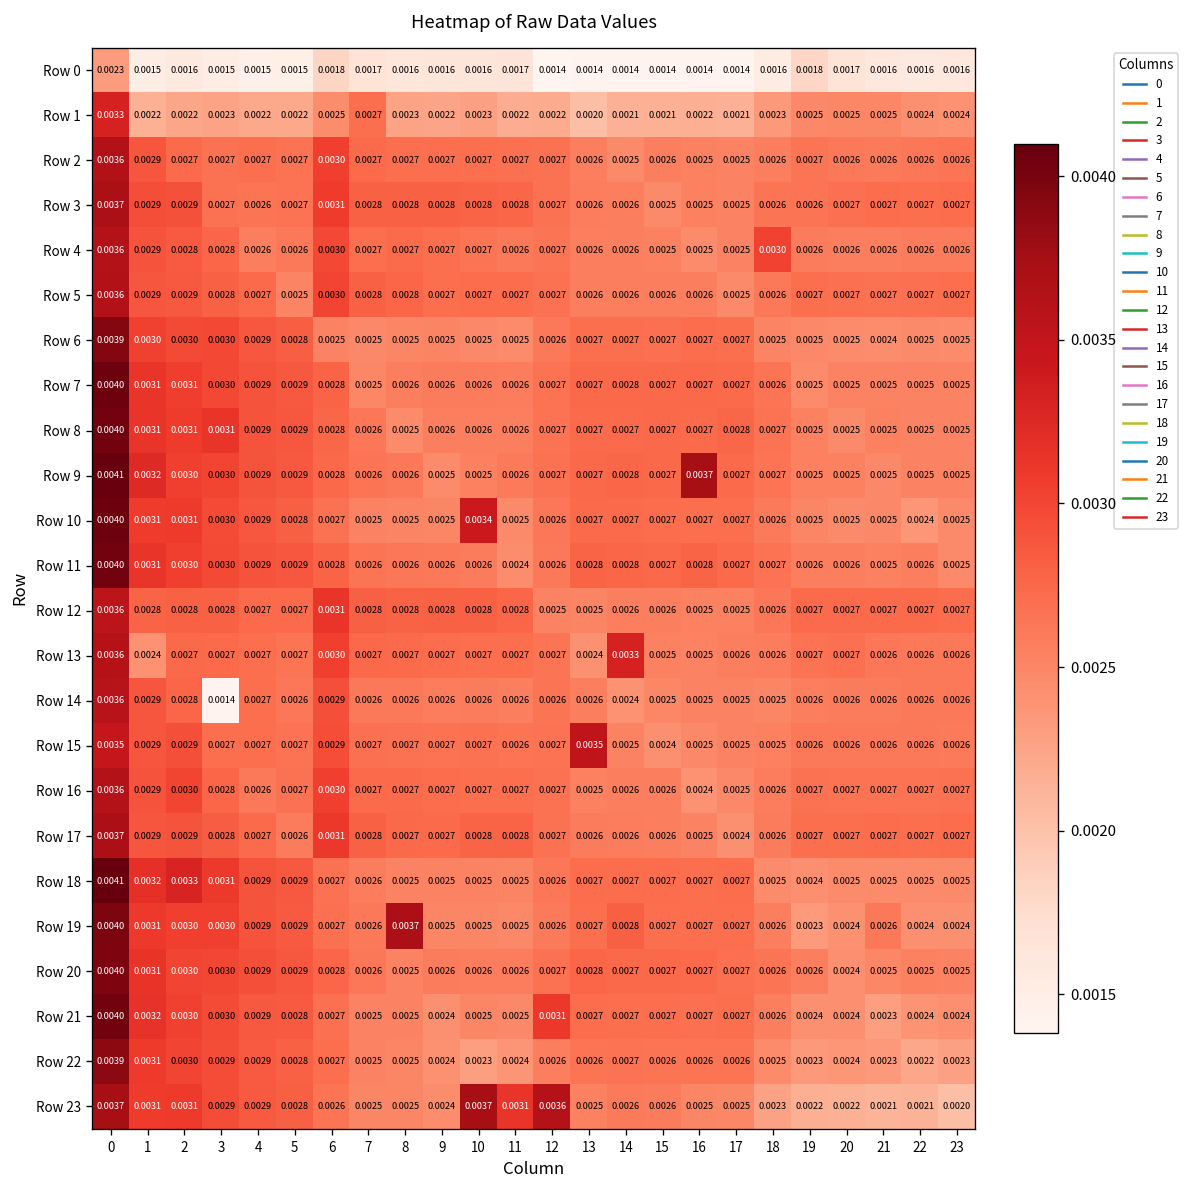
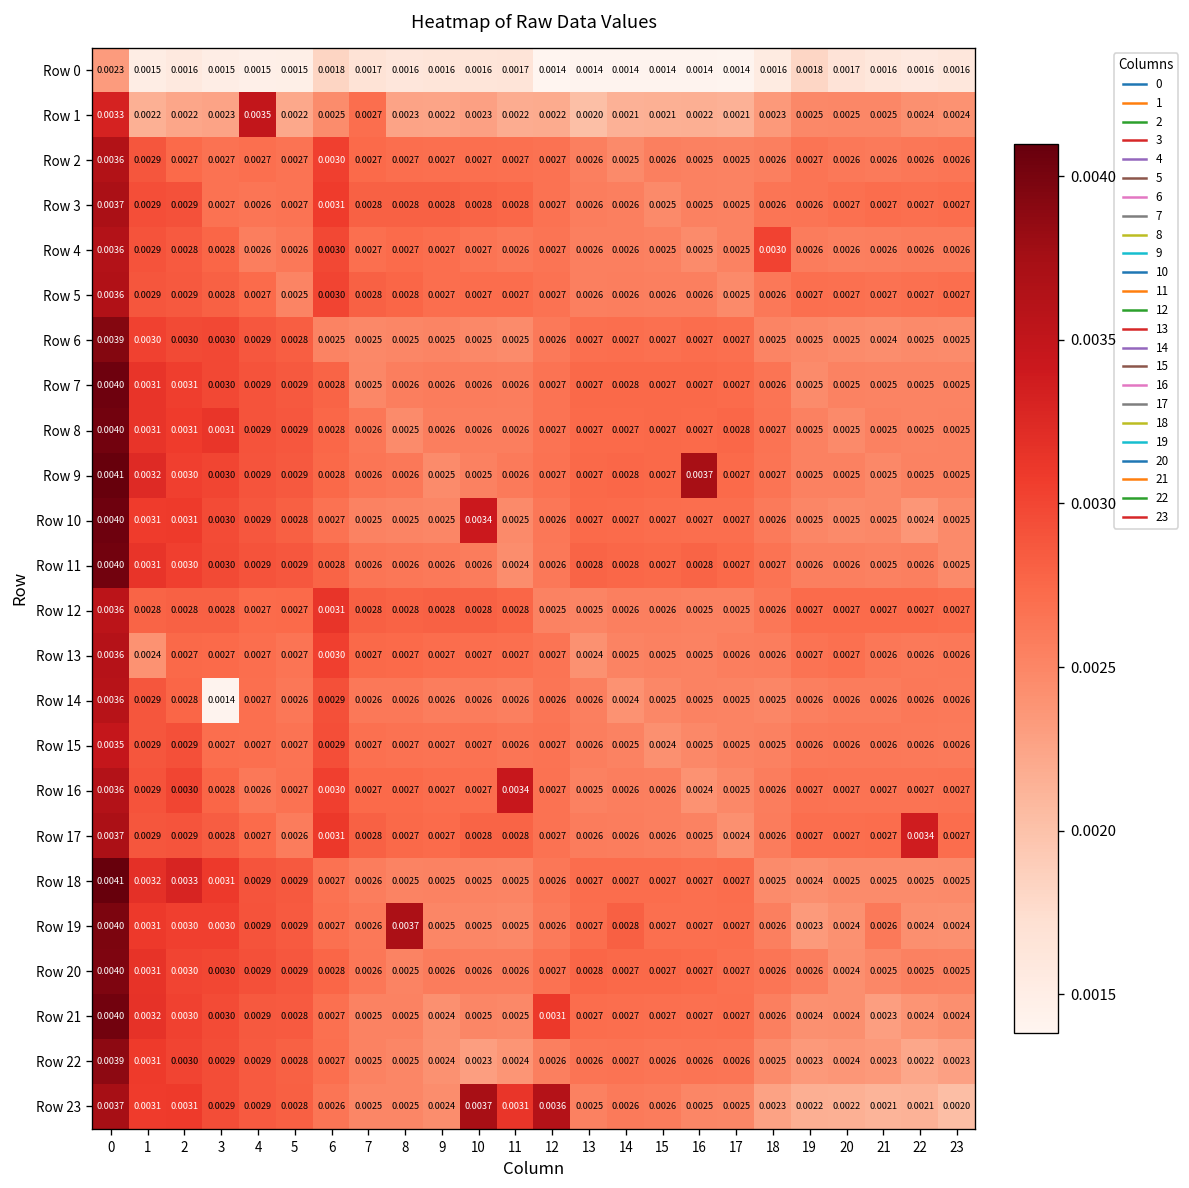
Row 1, 4: 0.0022 -> 0.0035
Row 13, 14: 0.0033 -> 0.0025
Row 15, 13: 0.0035 -> 0.0026
Row 16, 11: 0.0027 -> 0.0034
Row 17, 22: 0.0027 -> 0.0034
